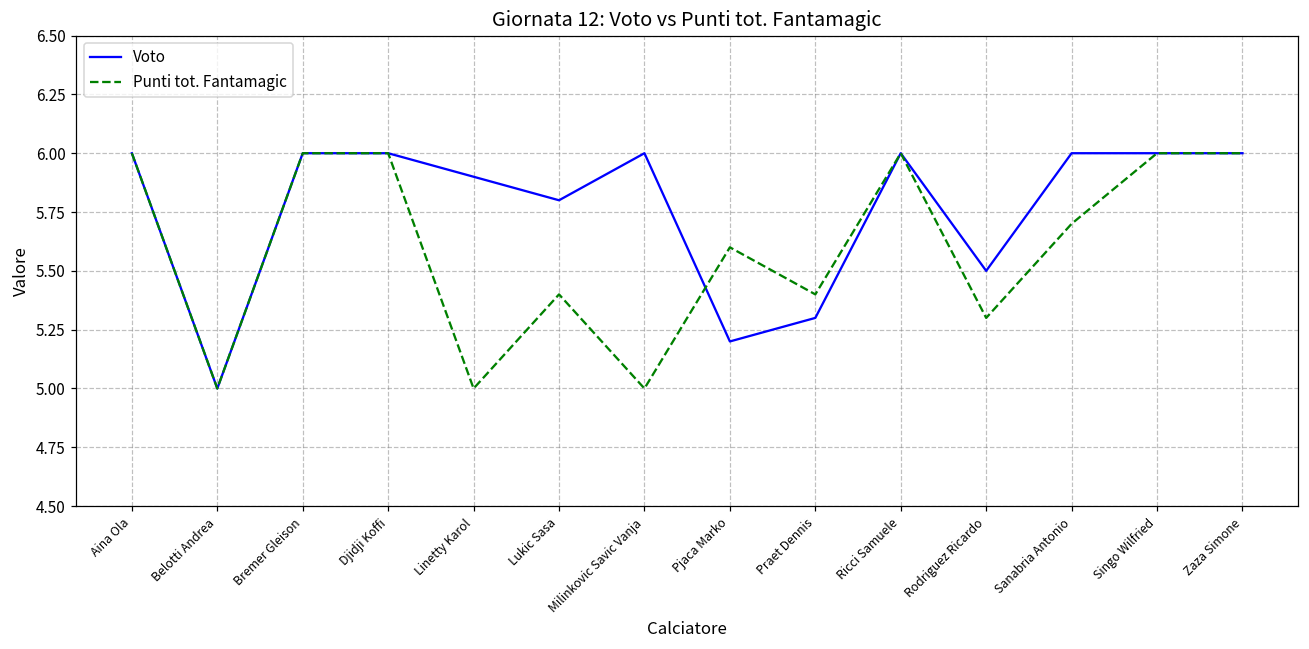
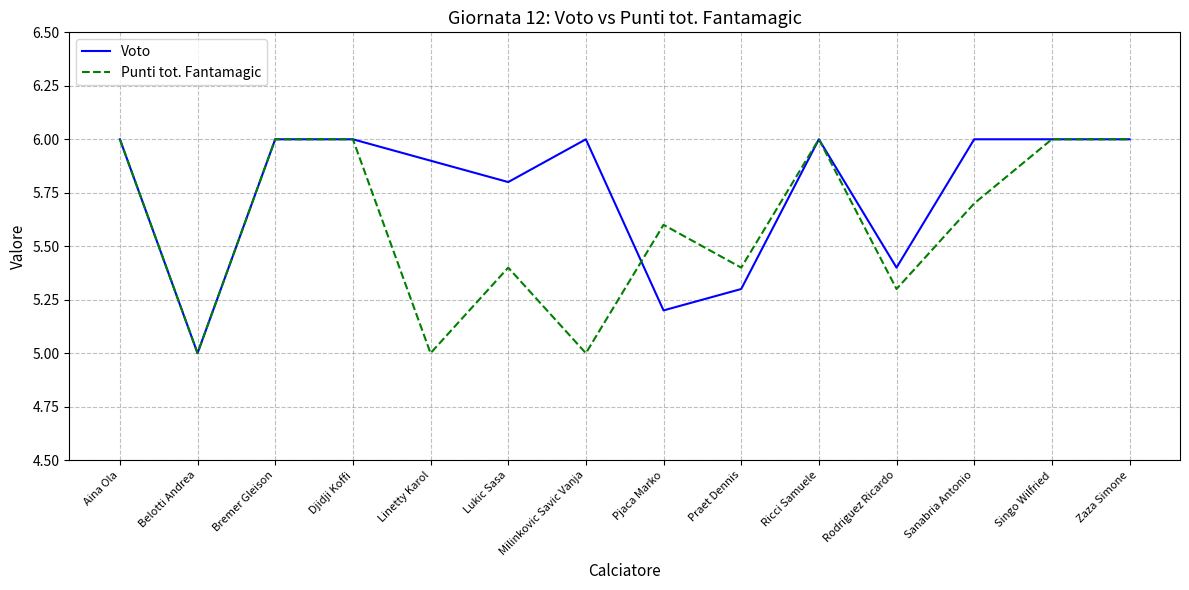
Voto, Rodriguez Ricardo: 5.5 -> 5.4
